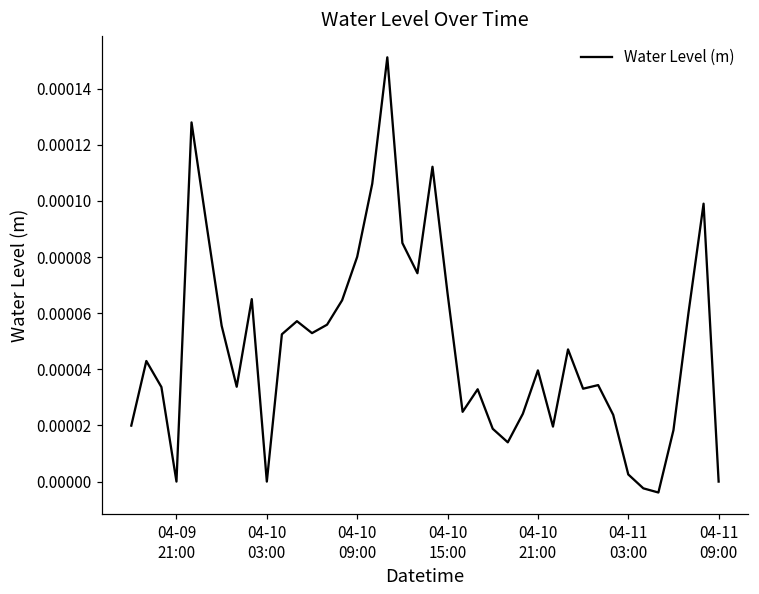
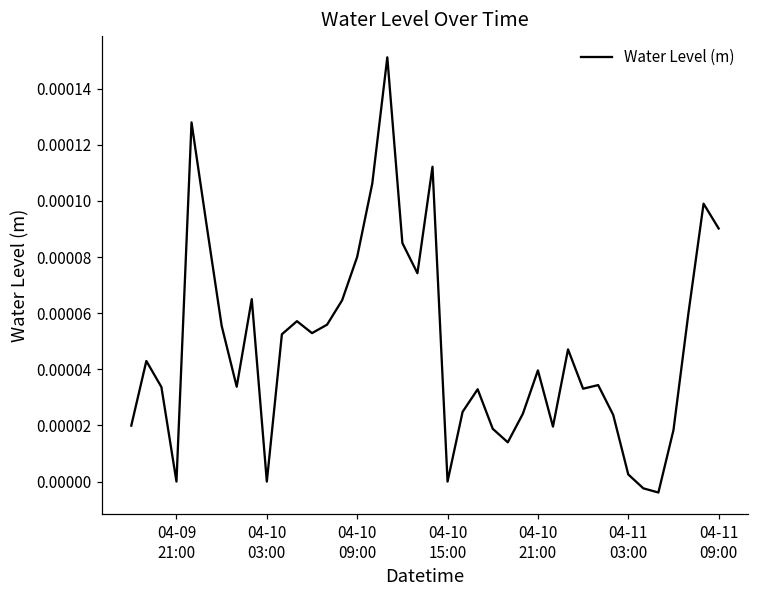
04-10 15:00: 0.0001 -> 0.0000
04-11 09:00: 0.0000 -> 0.0001
